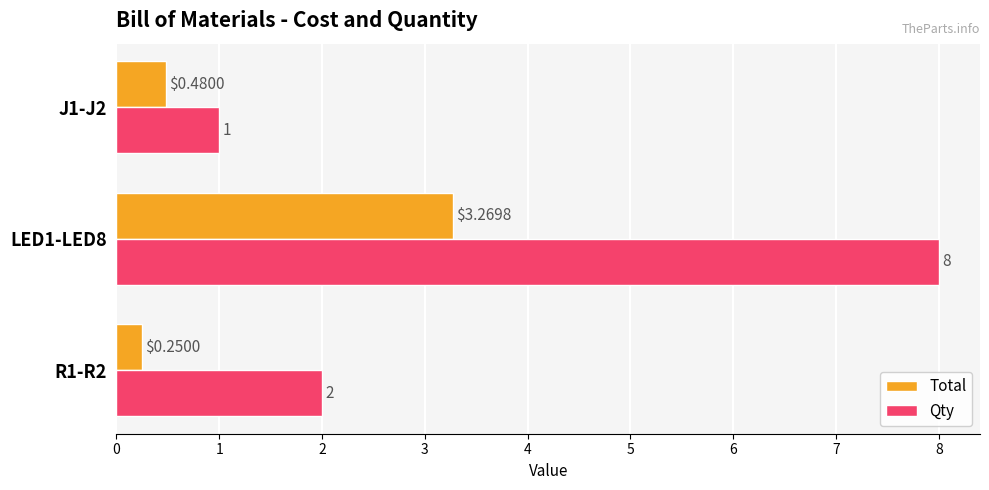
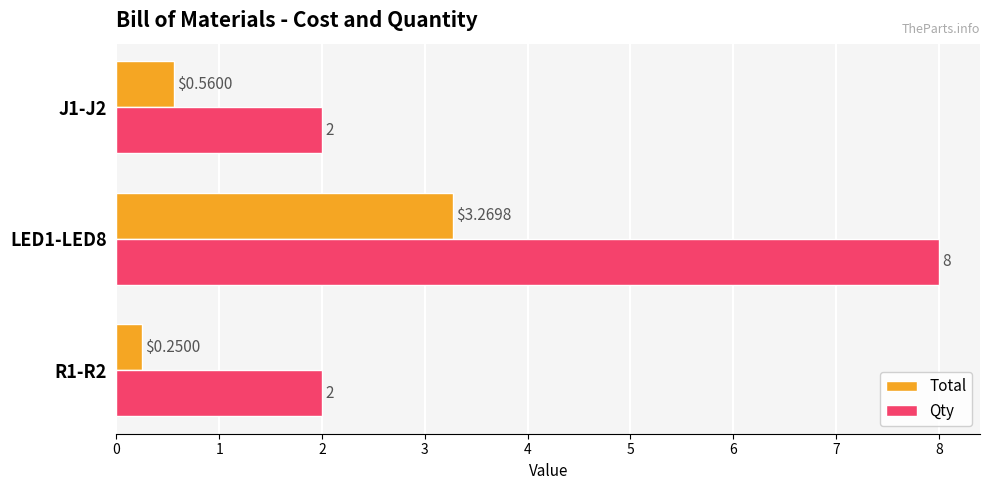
Total, J1-J2: $0.4800 -> $0.5600
Qty, J1-J2: 1 -> 2
